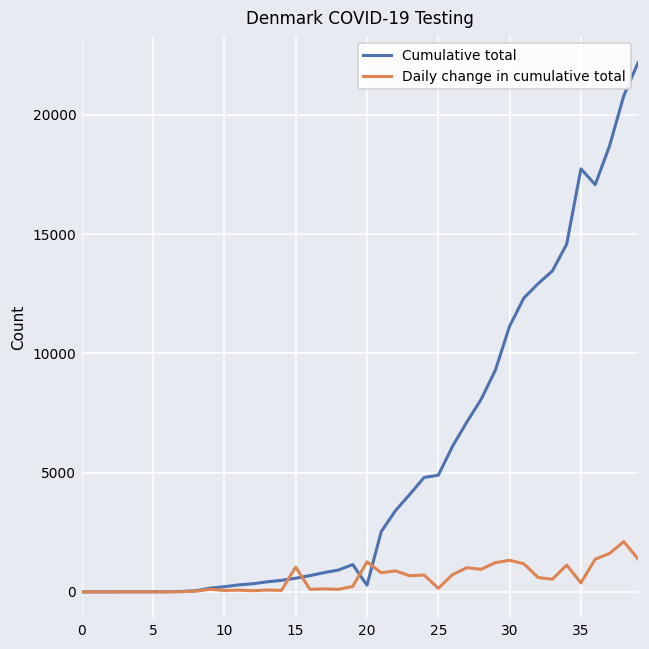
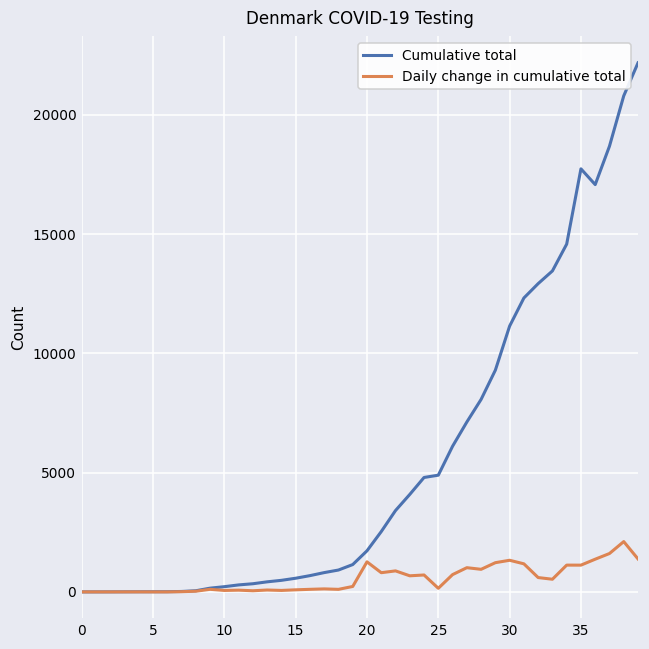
Daily change in cumulative total, 15: 1000 -> 100
Cumulative total, 20: 300 -> 1700
Daily change in cumulative total, 35: 400 -> 1100
